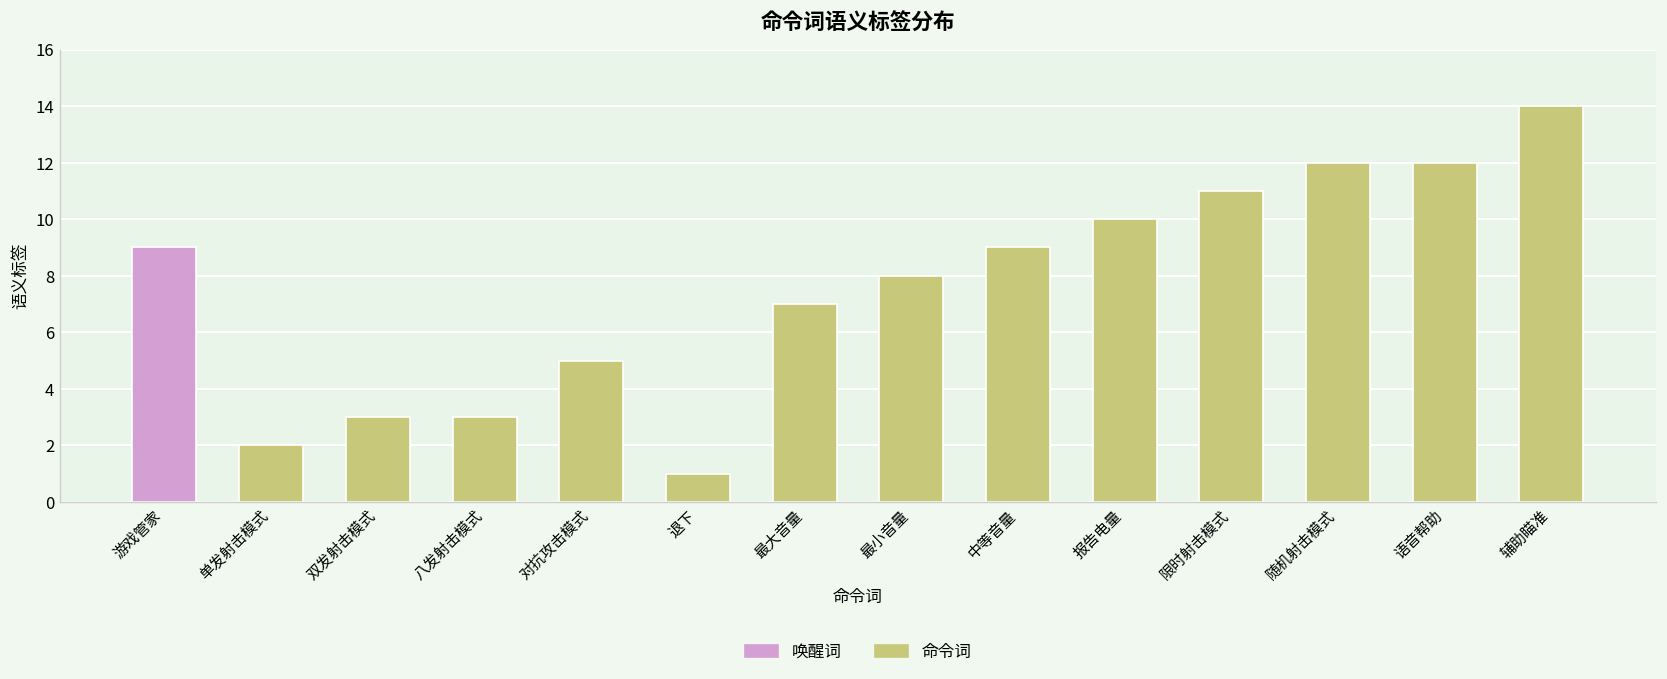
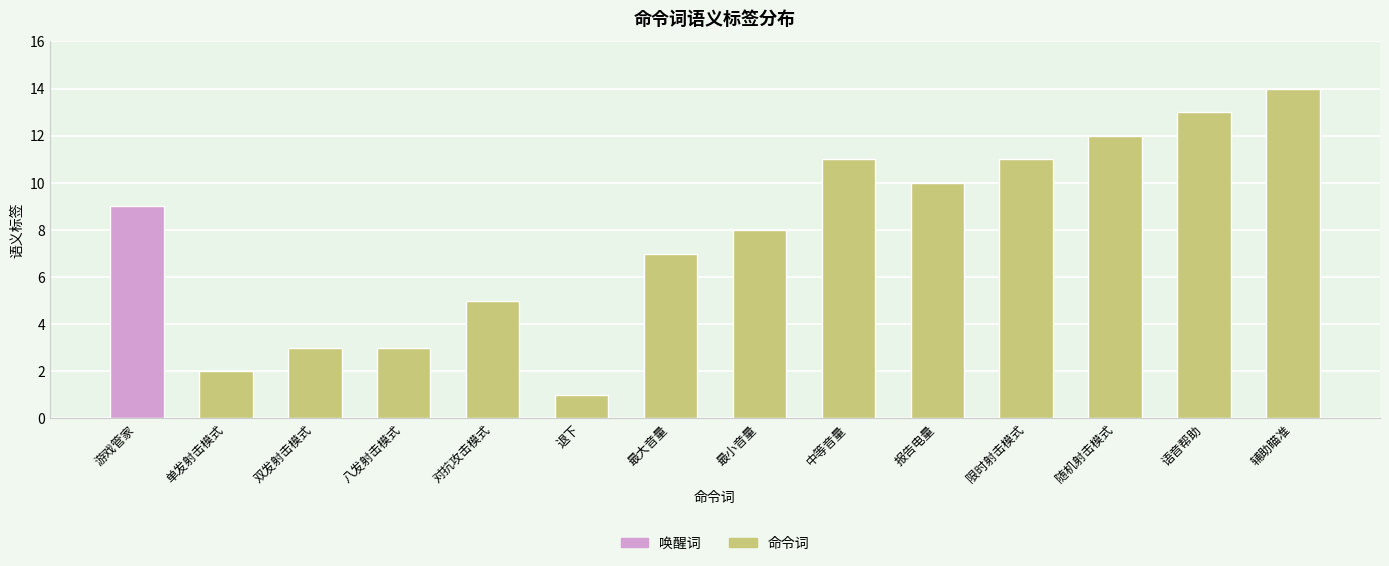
命令词, 中等音量: 9 -> 11
命令词, 语音帮助: 12 -> 13
